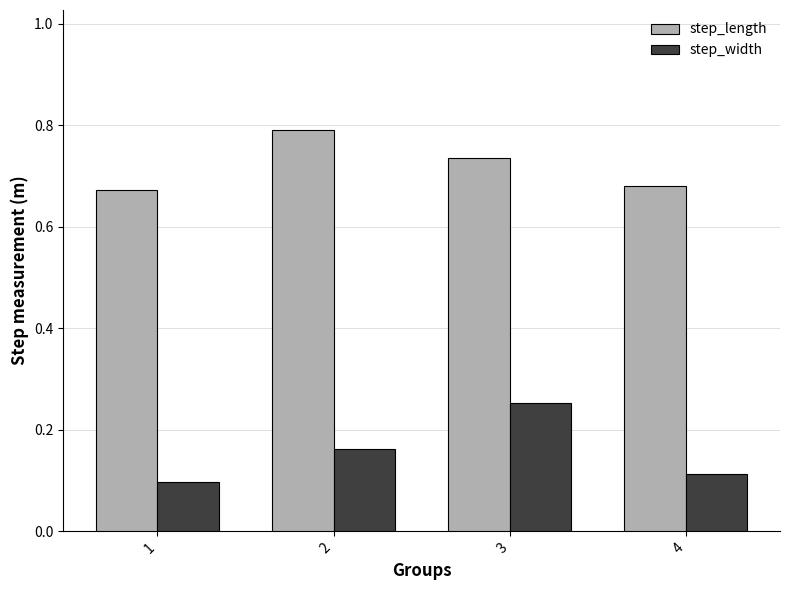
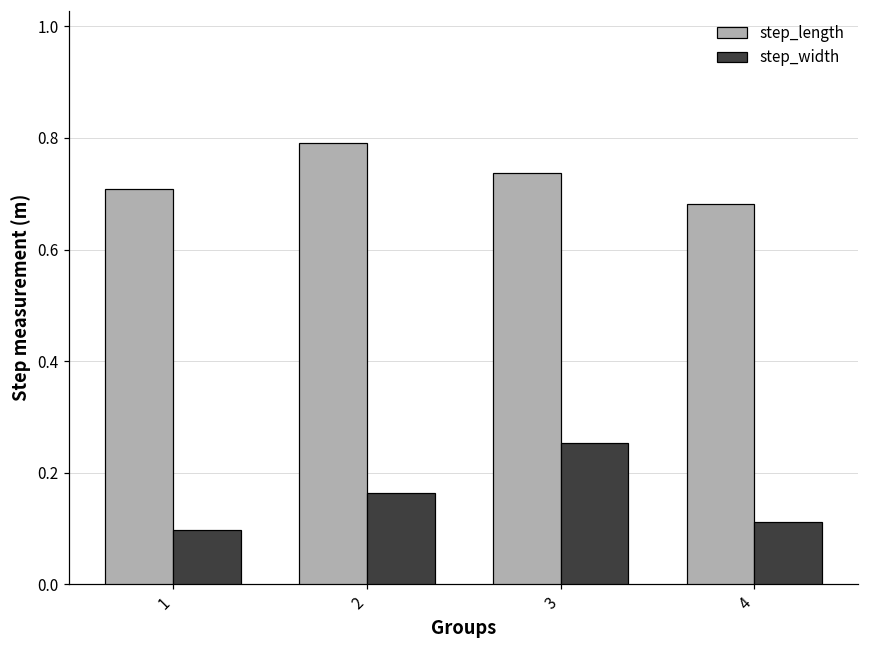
step_length, 1: 0.67 -> 0.71
